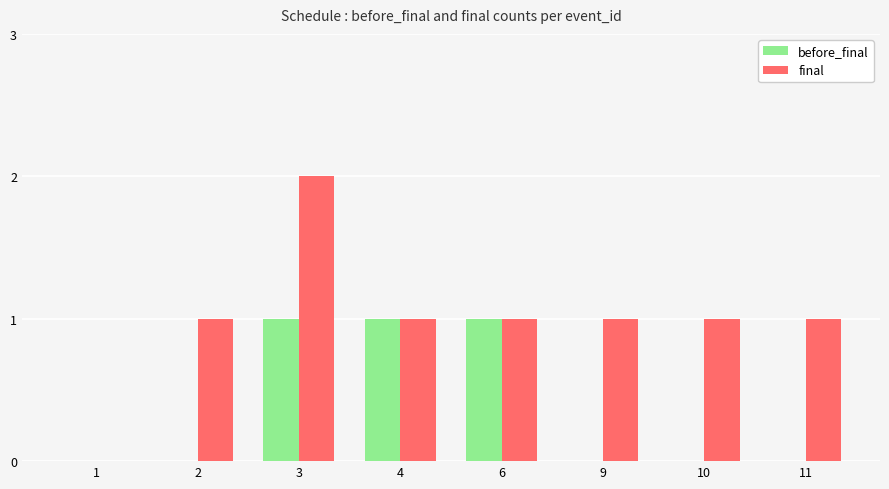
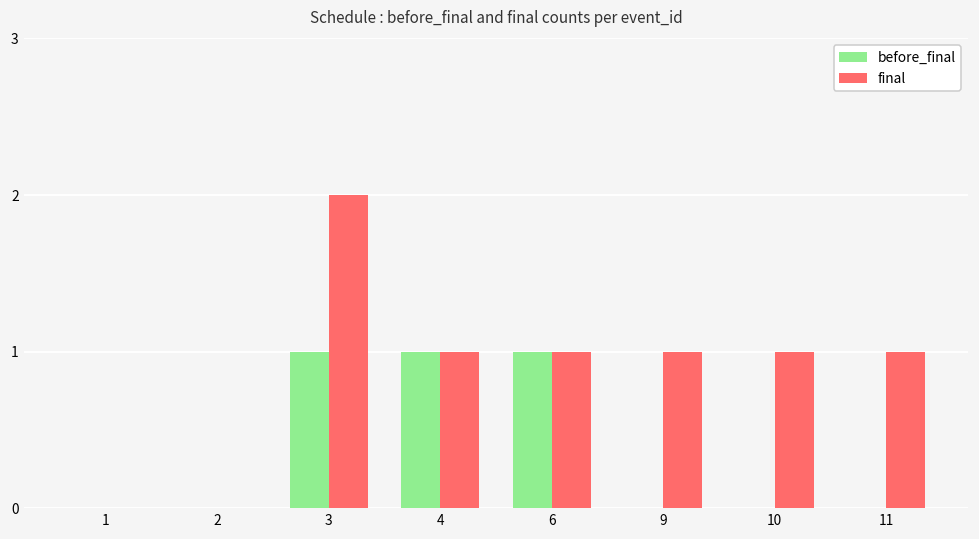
final, 2: 1 -> 0
